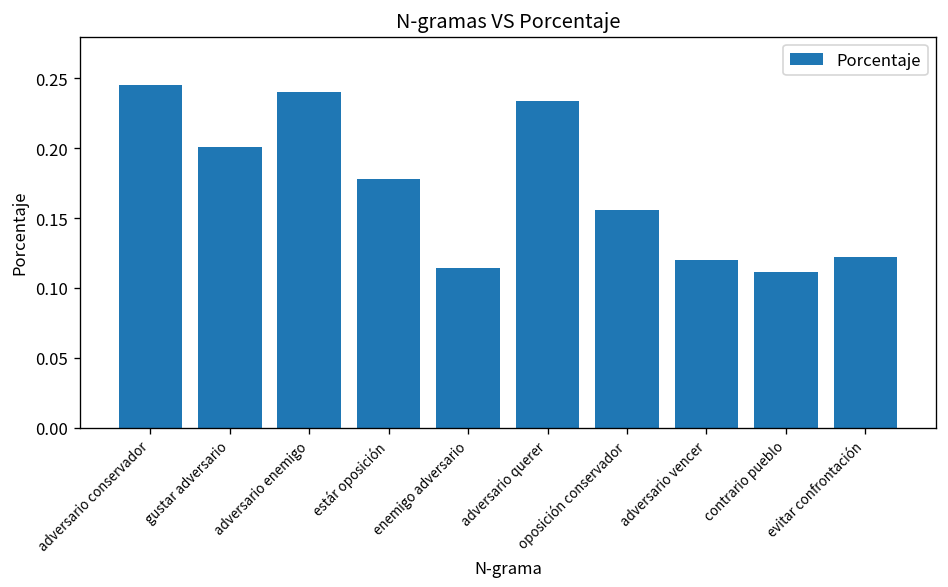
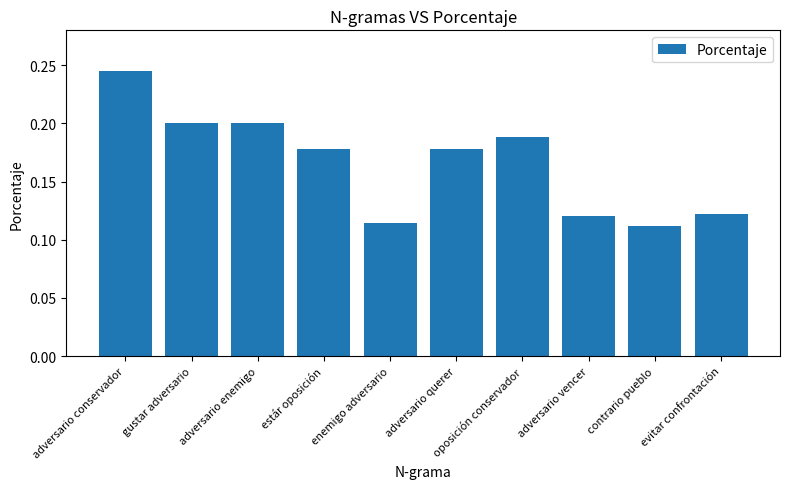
adversario enemigo: 0.241 -> 0.201
adversario querer: 0.234 -> 0.178
oposición conservador: 0.156 -> 0.188
